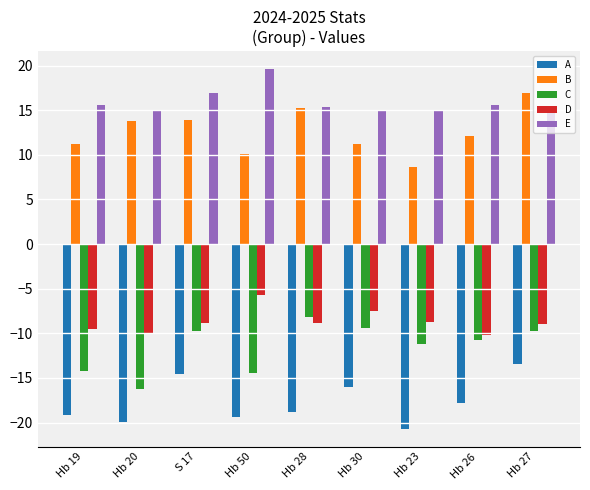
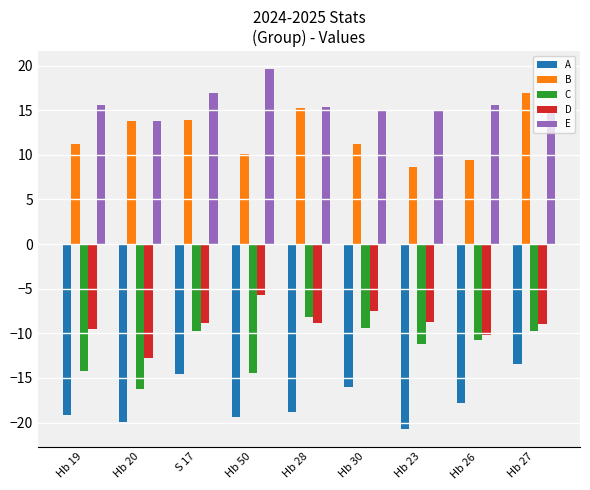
D, Hb 20: -10 -> -13
E, Hb 20: 15 -> 14
B, Hb 26: 12 -> 9
